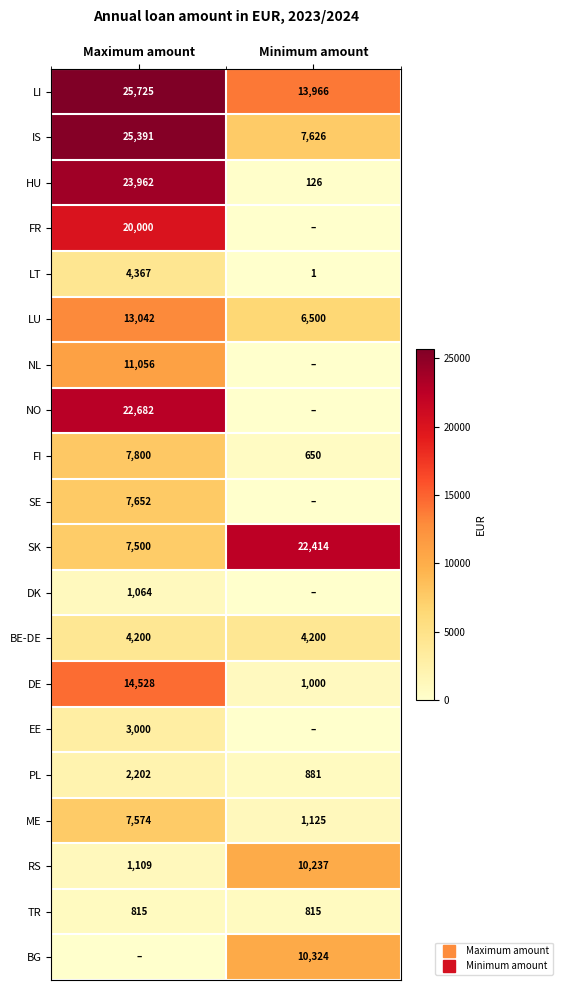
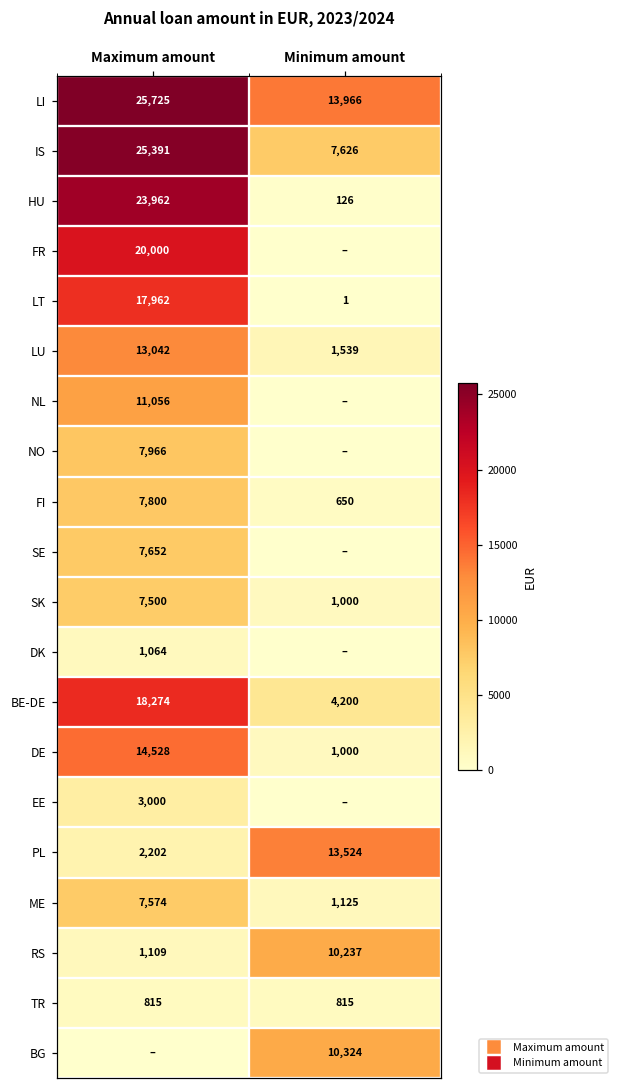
LT, Maximum amount: 4,367 -> 17,962
LU, Minimum amount: 6,500 -> 1,539
NO, Maximum amount: 22,682 -> 7,966
SK, Minimum amount: 22,414 -> 1,000
BE-DE, Maximum amount: 4,200 -> 18,274
PL, Minimum amount: 881 -> 13,524
